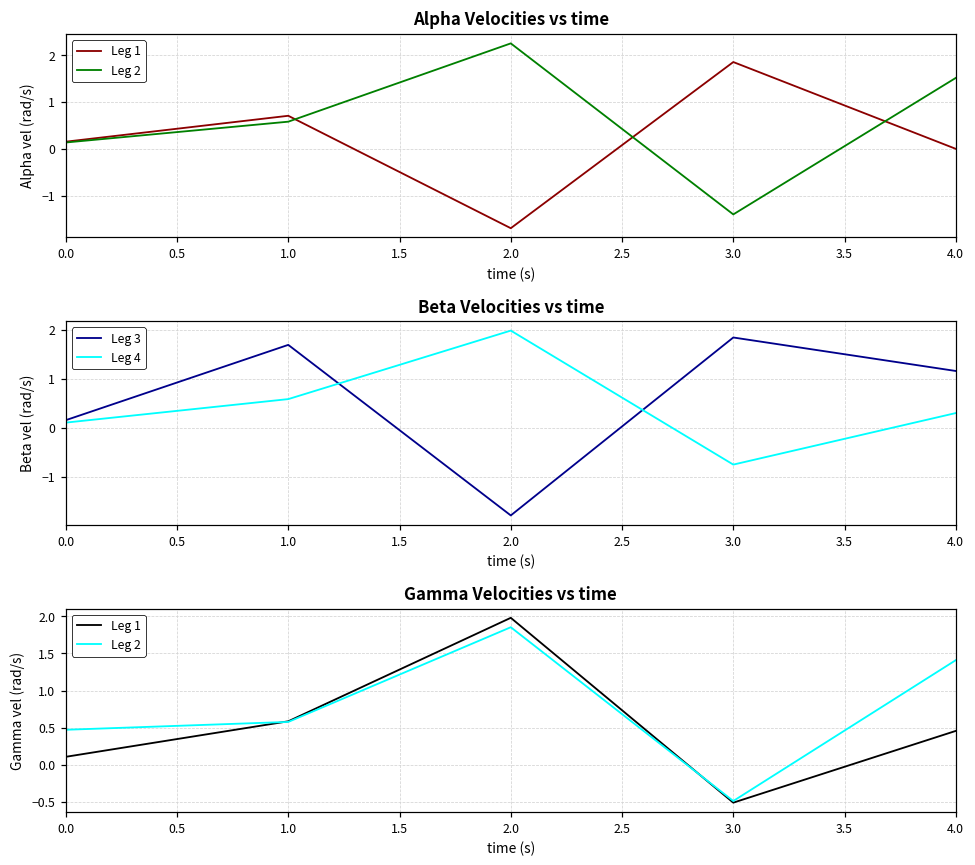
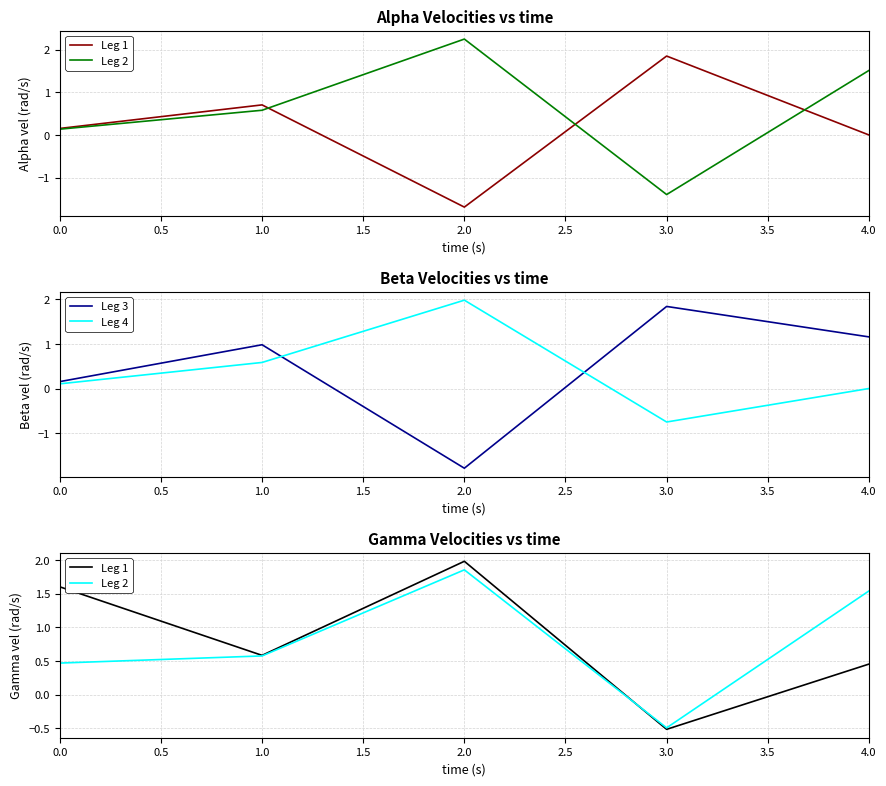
Beta Velocities vs time, Leg 3, 1.0: 1.7 -> 1.0
Beta Velocities vs time, Leg 4, 4.0: 0.3 -> 0.0
Gamma Velocities vs time, Leg 1, 0.0: 0.1 -> 1.6
Gamma Velocities vs time, Leg 2, 4.0: 1.4 -> 1.5
